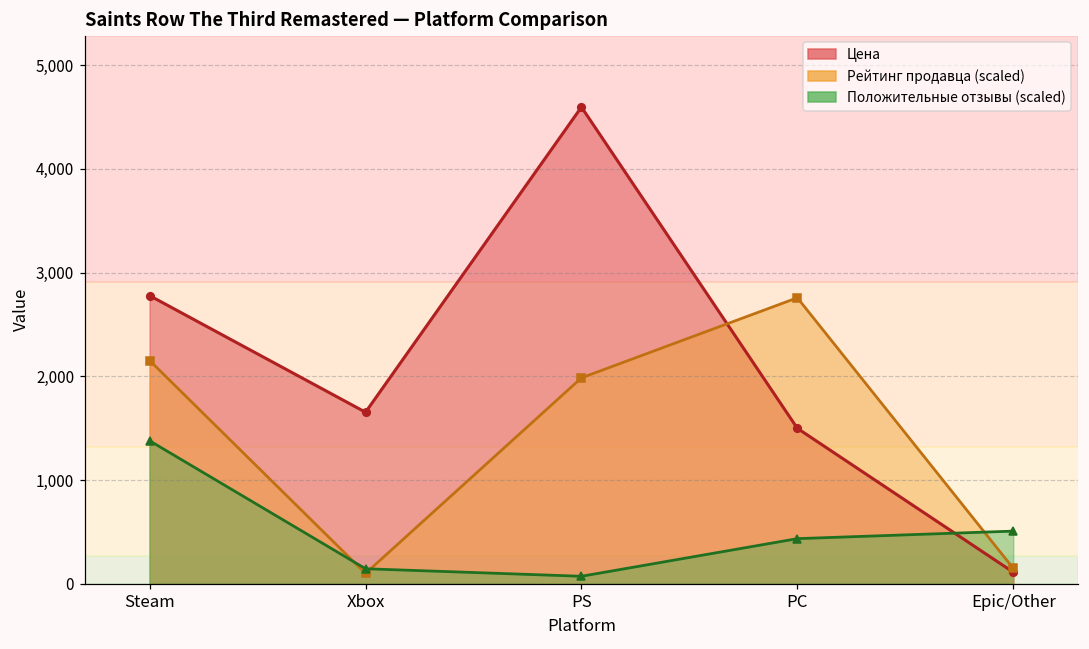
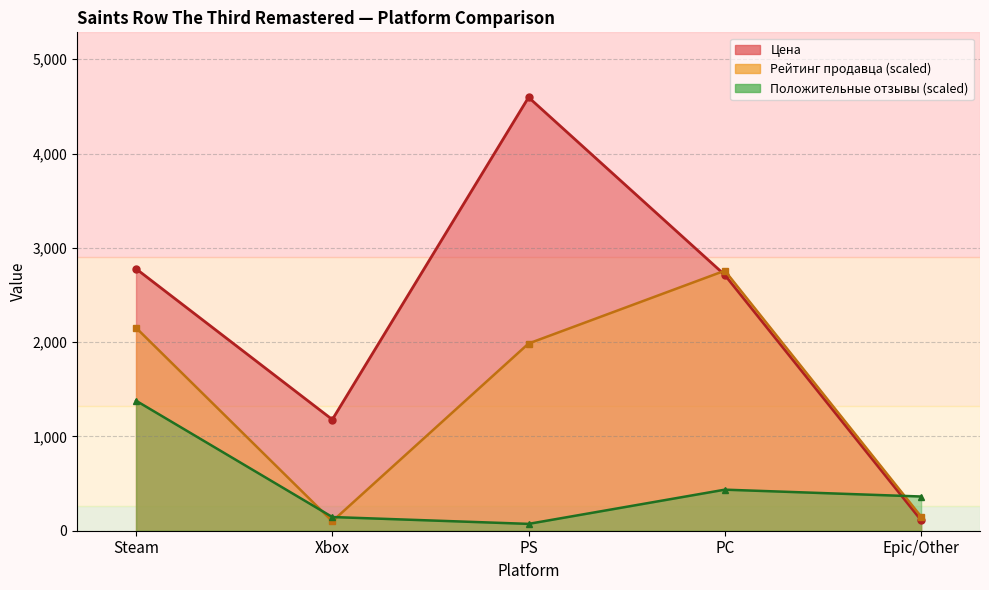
Цена, Xbox: 1,700 -> 1,200
Цена, PC: 1,500 -> 2,700
Положительные отзывы (scaled), Epic/Other: 500 -> 400
